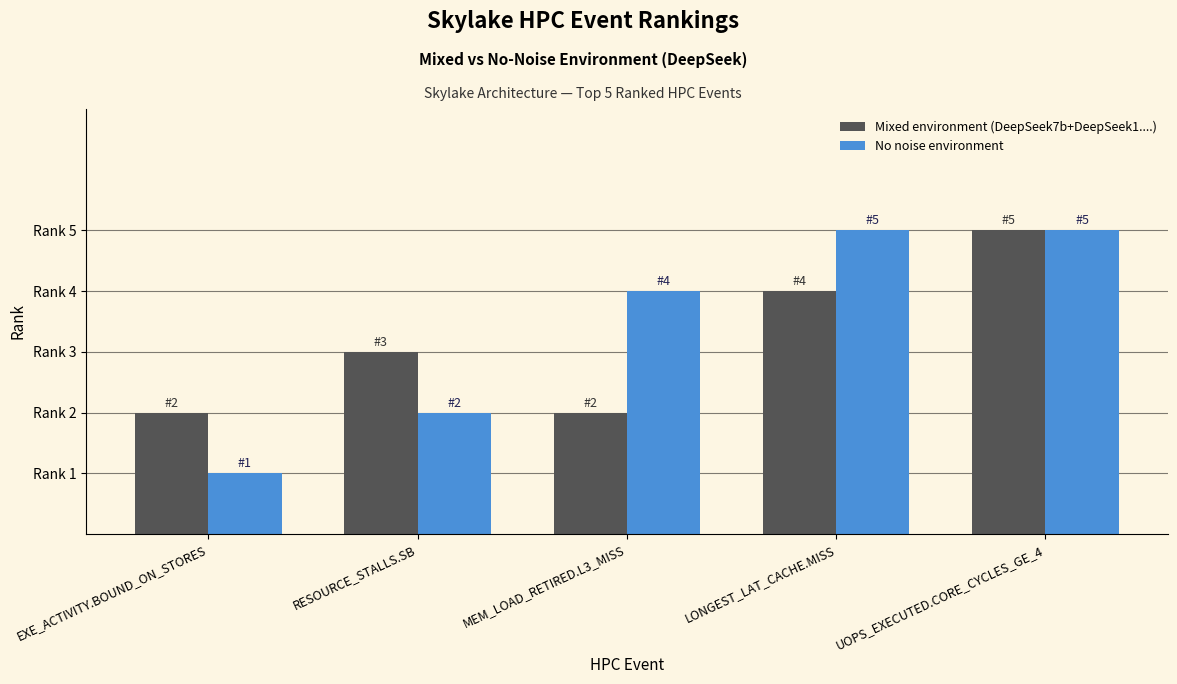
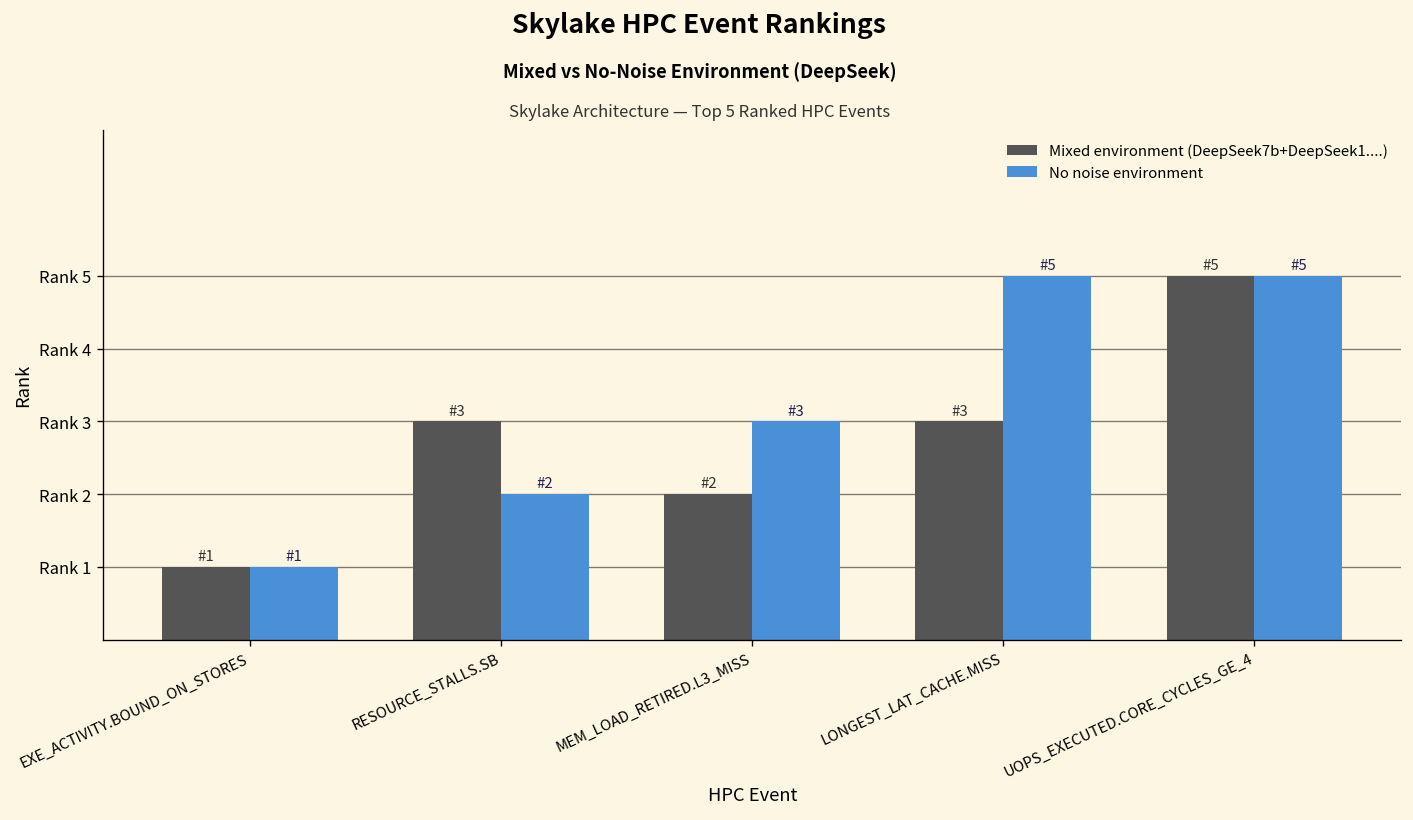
Mixed environment (DeepSeek7b+DeepSeek1....), EXE_ACTIVITY.BOUND_ON_STORES: 2 -> 1
No noise environment, MEM_LOAD_RETIRED.L3_MISS: 4 -> 3
Mixed environment (DeepSeek7b+DeepSeek1....), LONGEST_LAT_CACHE.MISS: 4 -> 3
